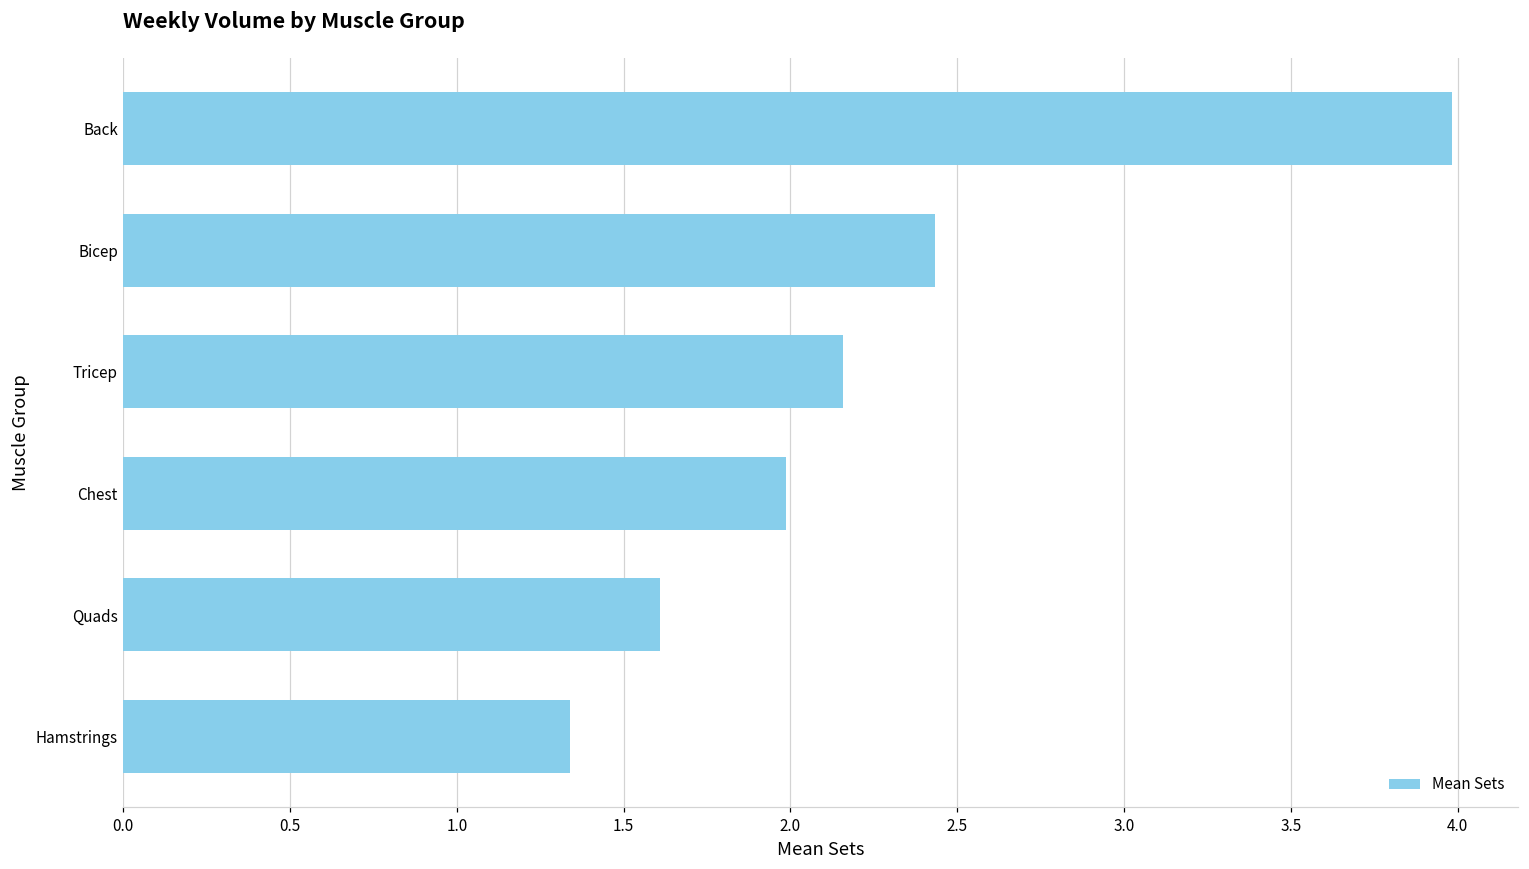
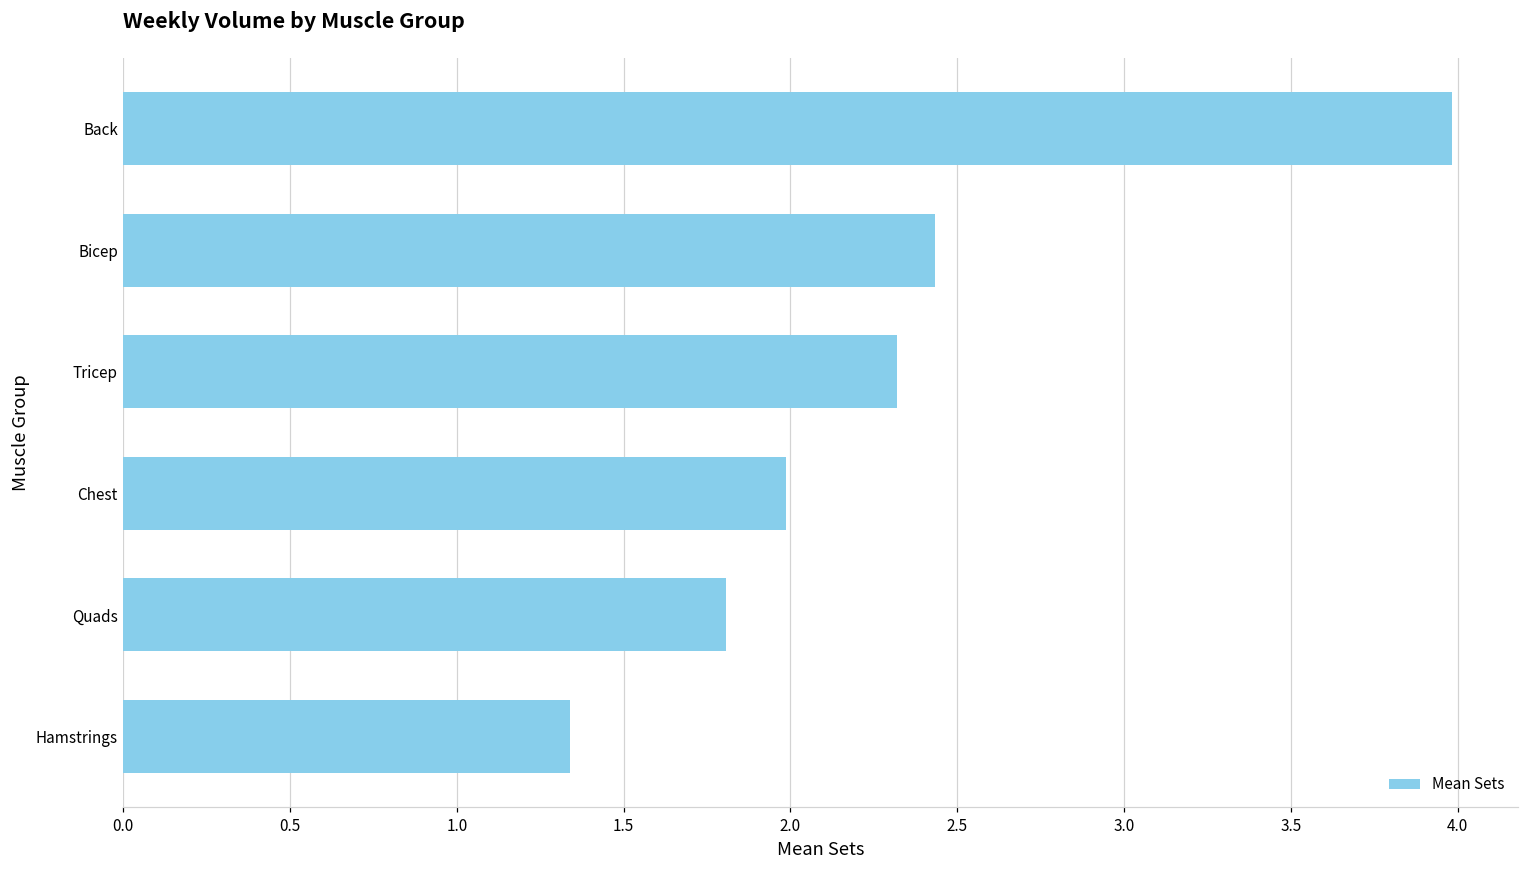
Tricep: 2.16 -> 2.32
Quads: 1.61 -> 1.81
